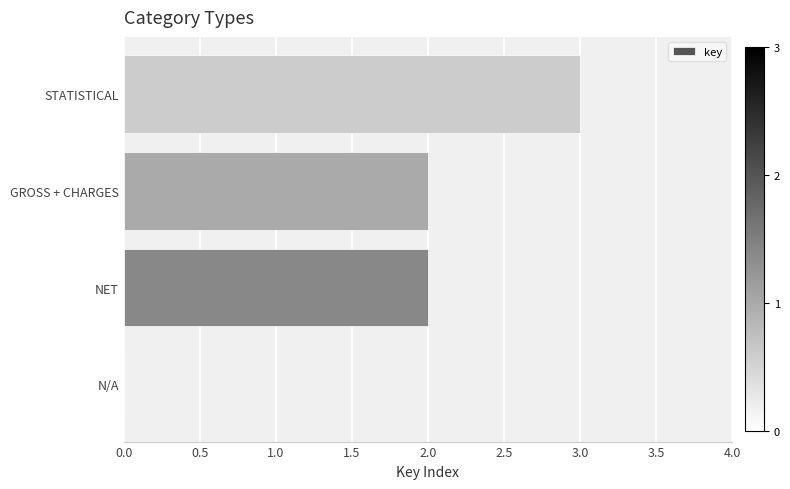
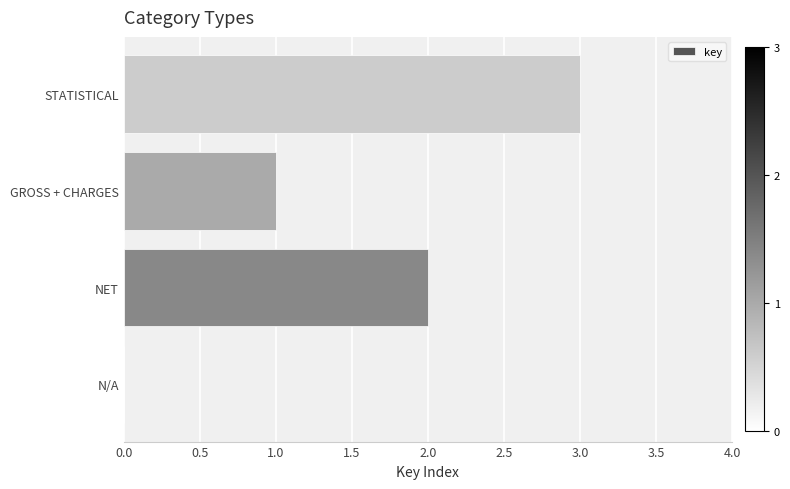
GROSS + CHARGES: 2 -> 1
